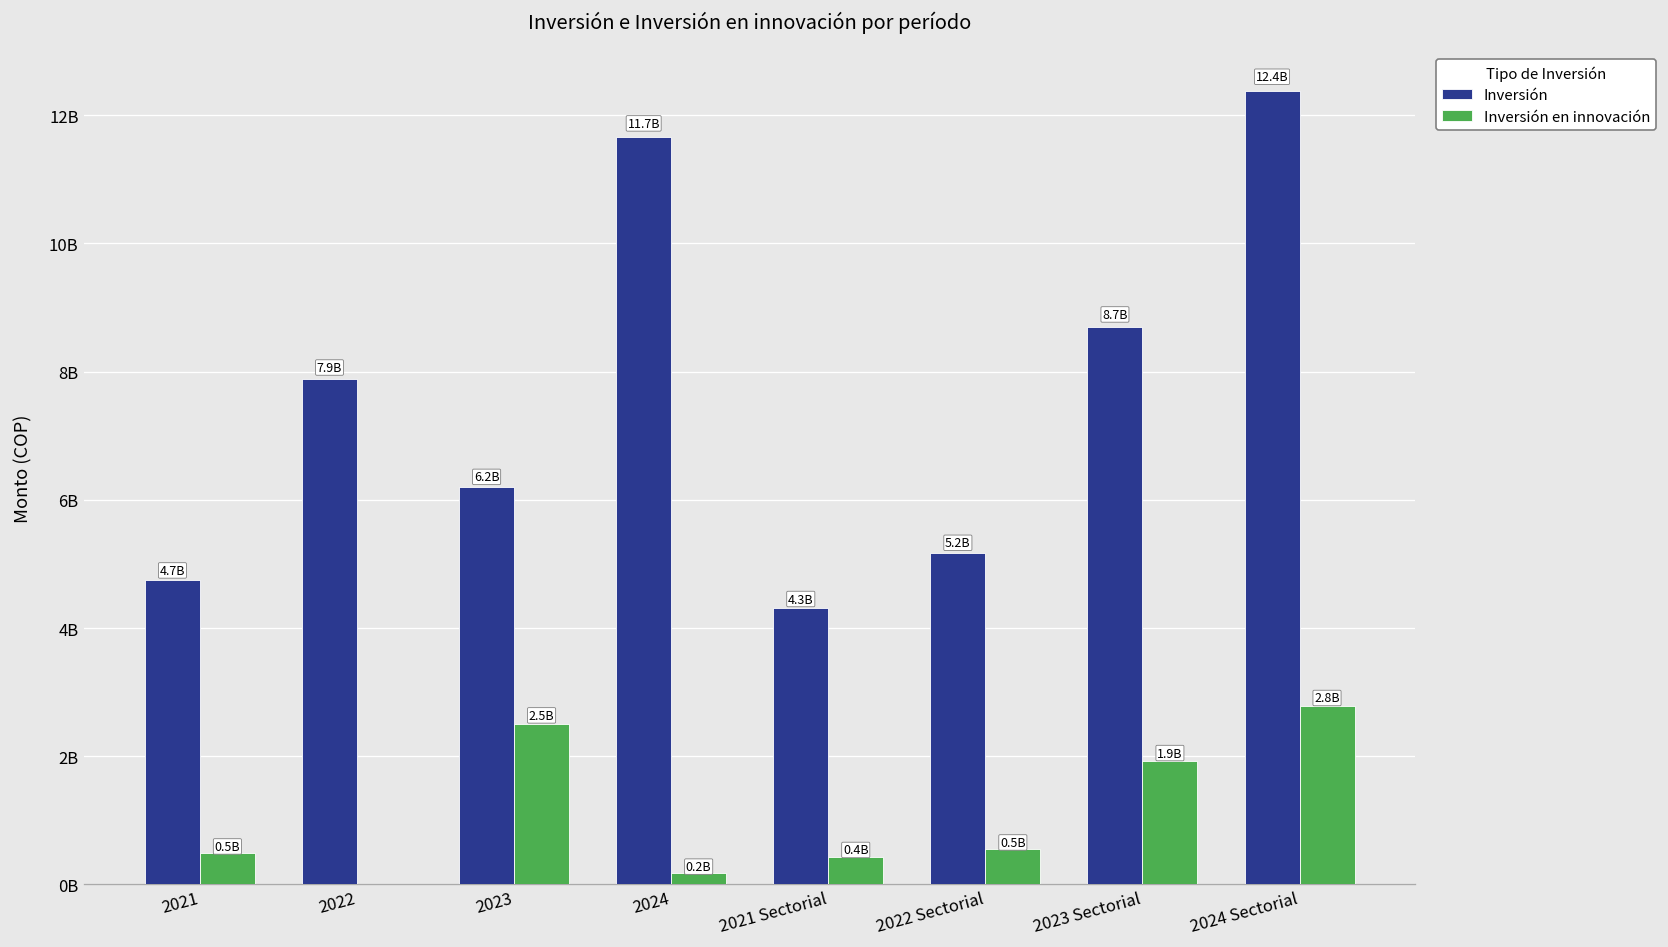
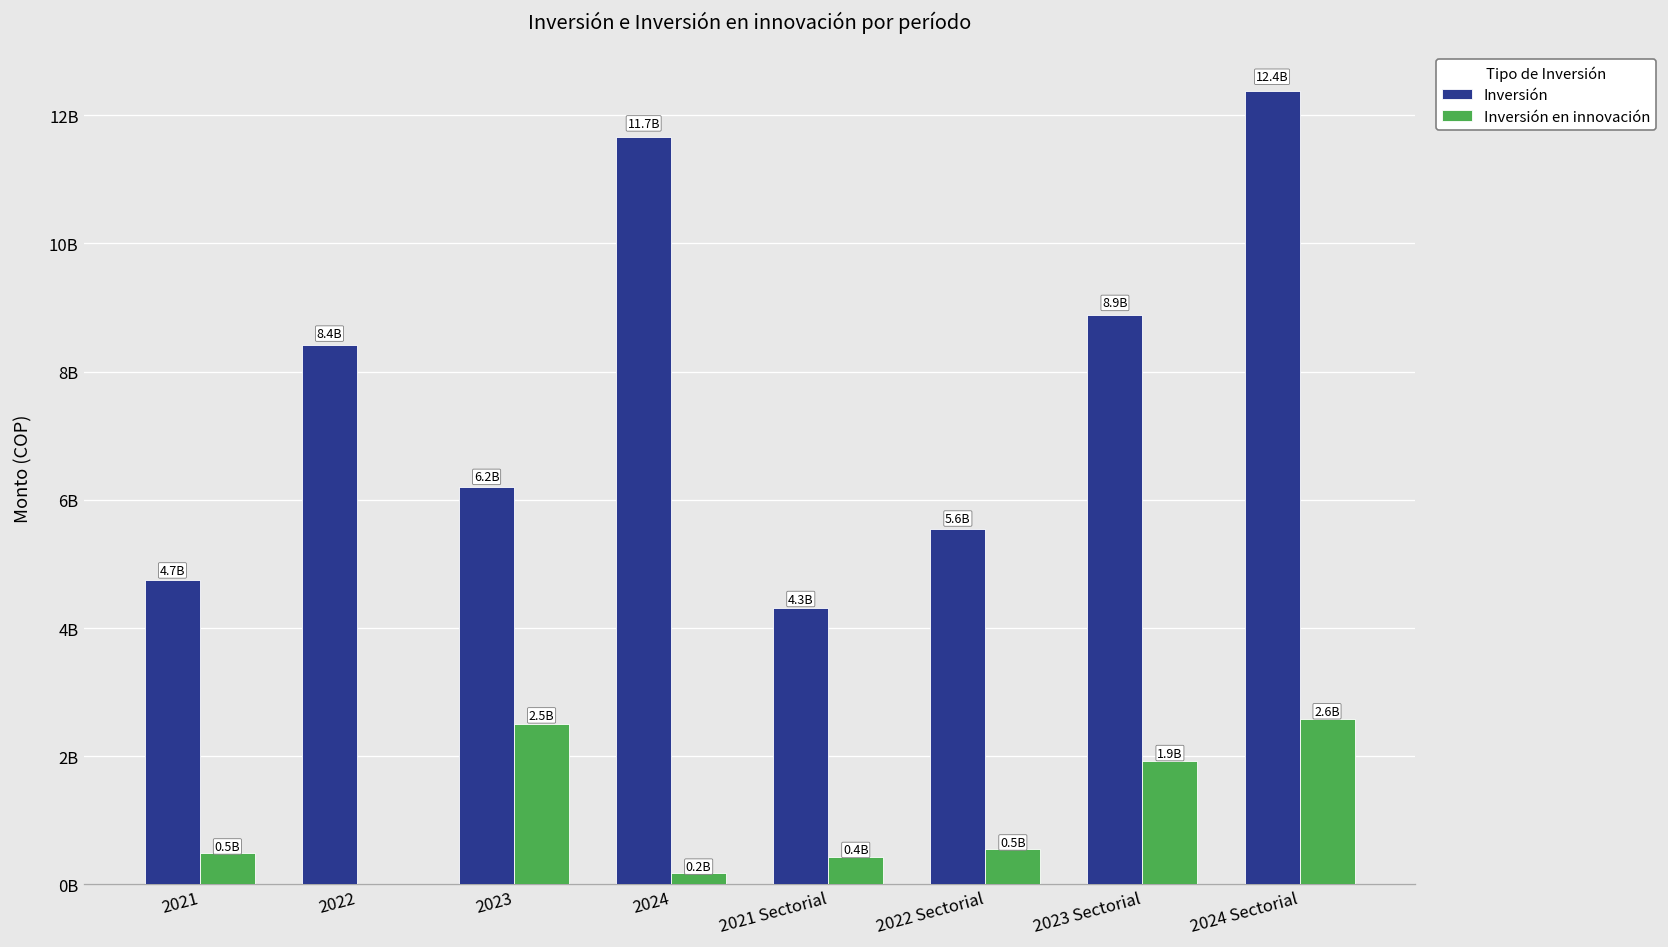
Inversión, 2022: 7.9B -> 8.4B
Inversión, 2022 Sectorial: 5.2B -> 5.6B
Inversión, 2023 Sectorial: 8.7B -> 8.9B
Inversión en innovación, 2024 Sectorial: 2.8B -> 2.6B
